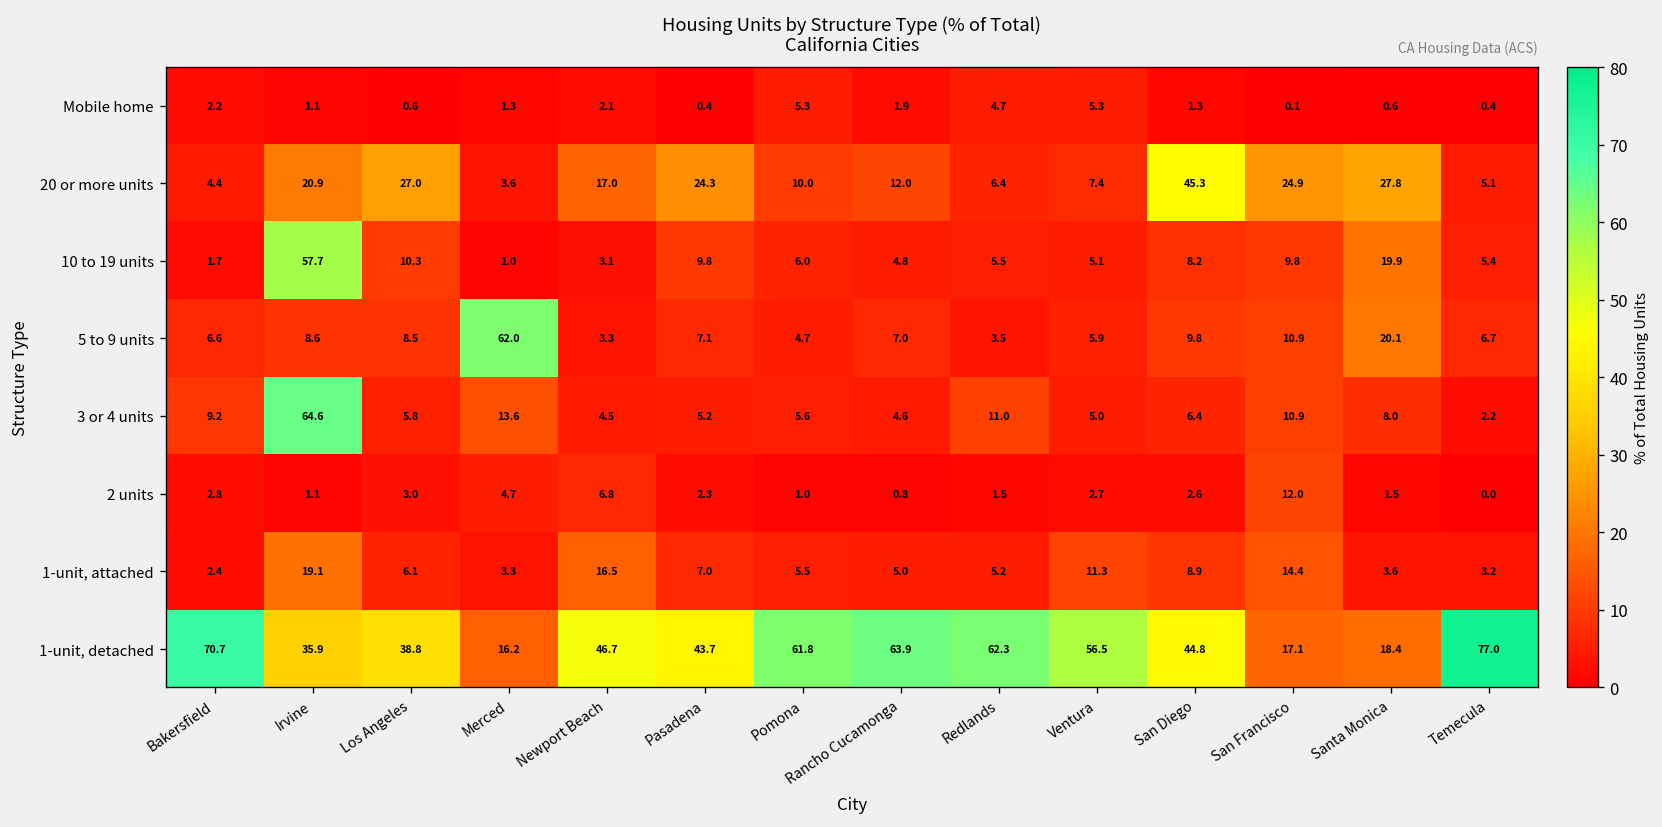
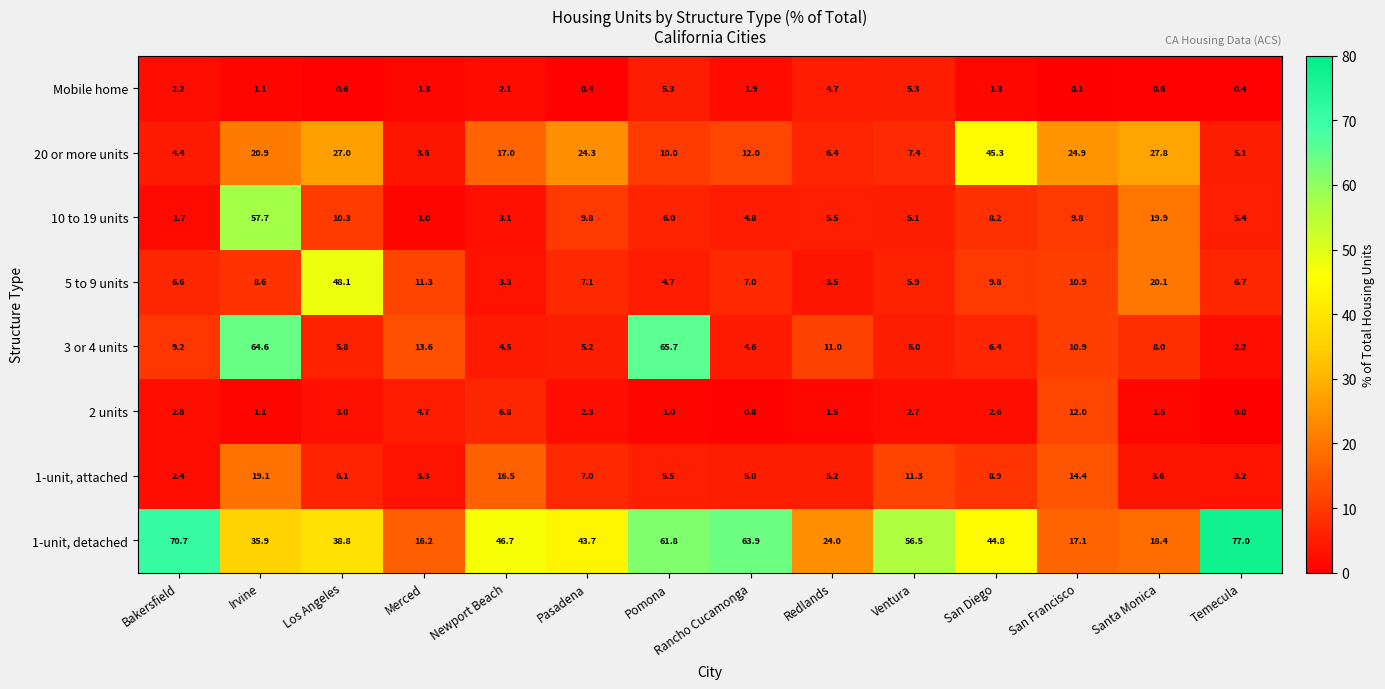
5 to 9 units, Los Angeles: 8.5 -> 48.1
5 to 9 units, Merced: 62.0 -> 11.3
3 or 4 units, Pomona: 5.6 -> 65.7
1-unit, detached, Redlands: 62.3 -> 24.0
